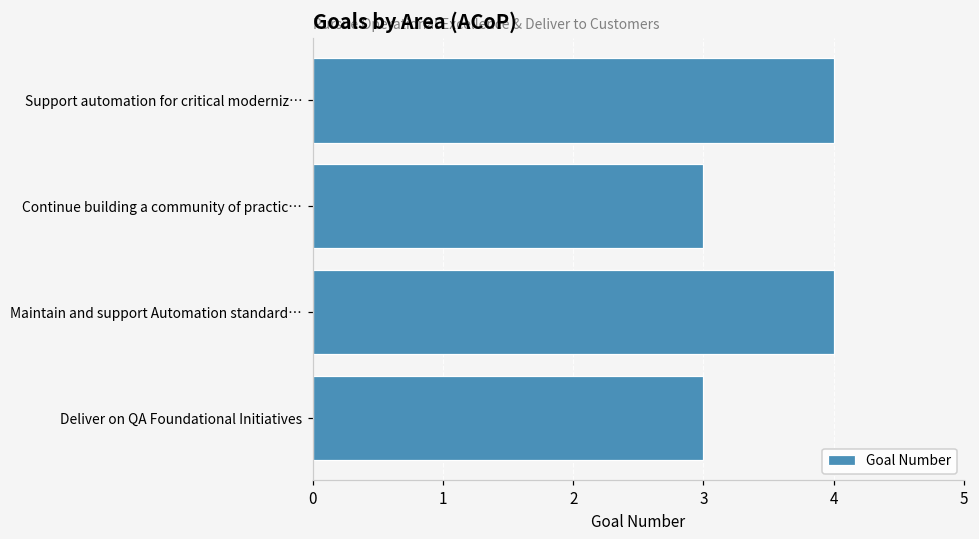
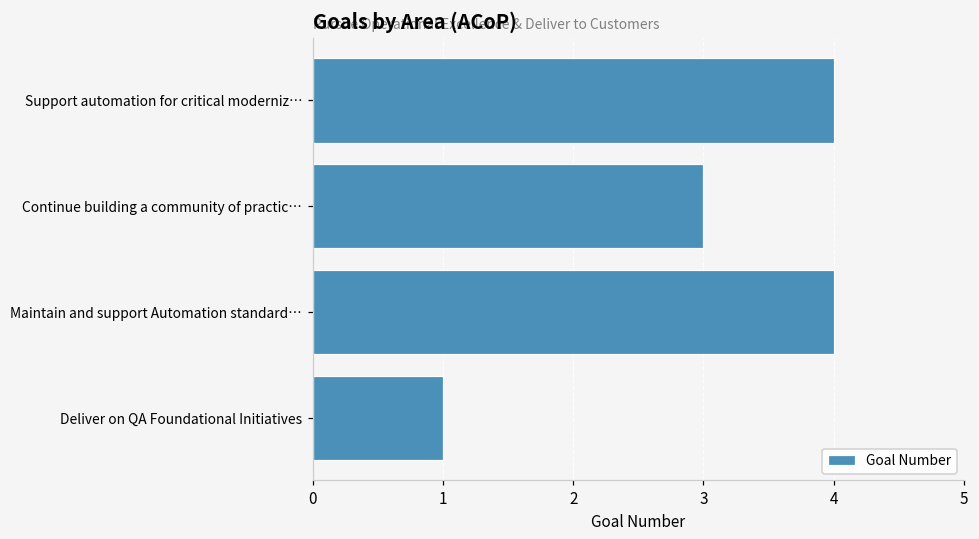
Deliver on QA Foundational Initiatives: 3 -> 1
